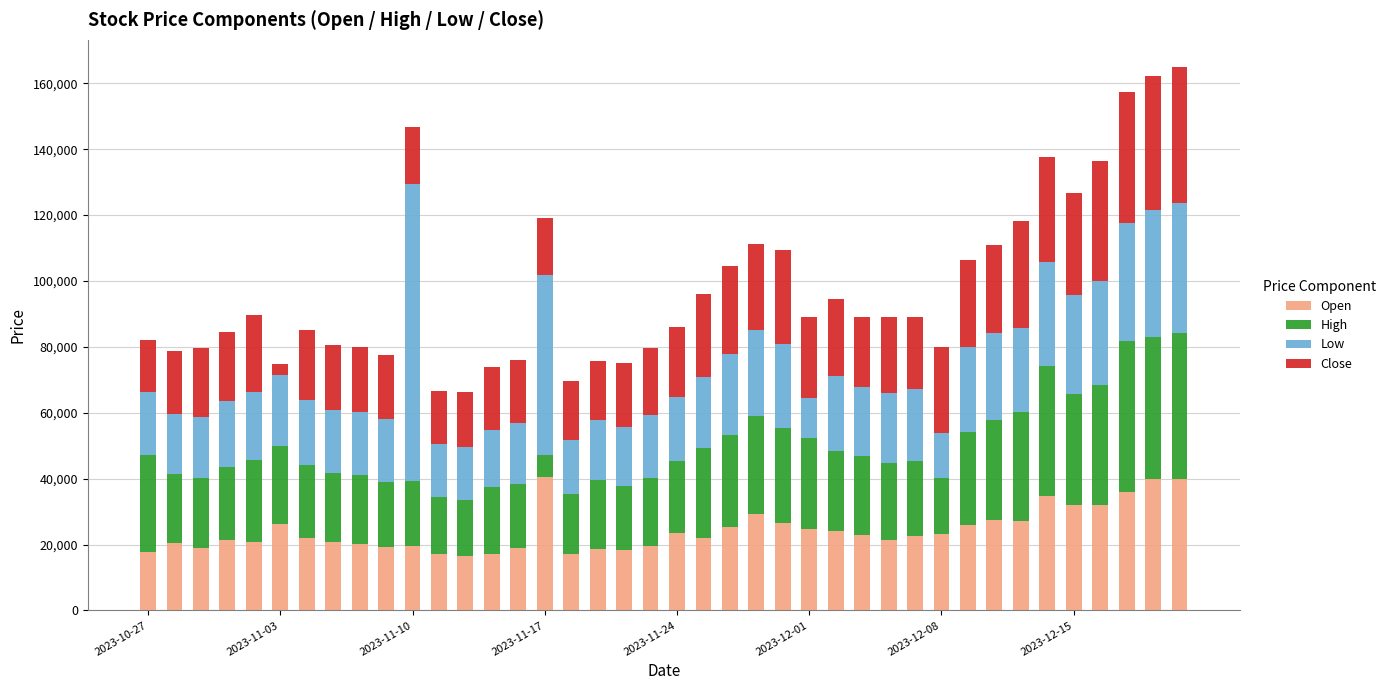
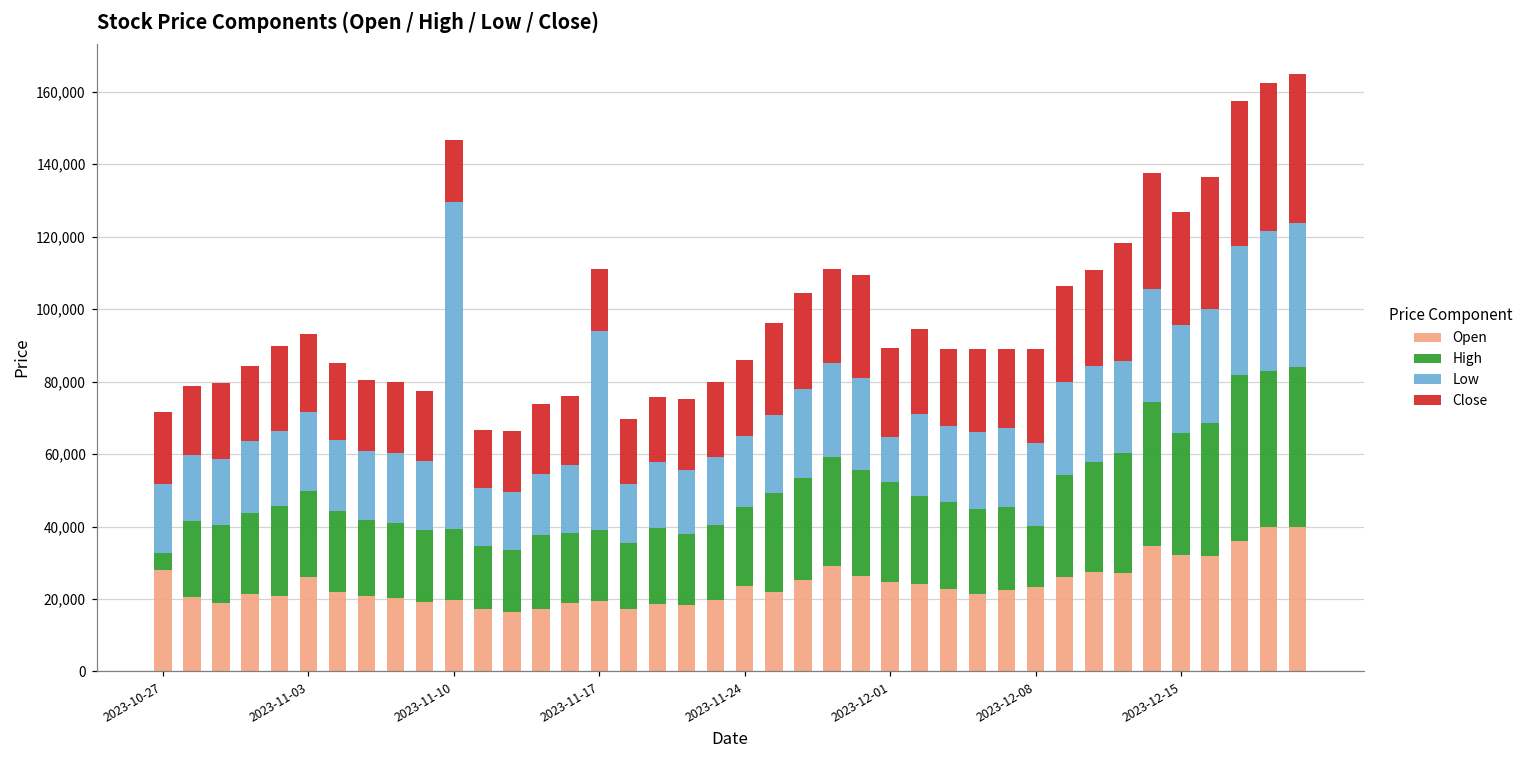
Open, 2023-10-27: 18,000 -> 28,000
High, 2023-10-27: 30,000 -> 5,000
Close, 2023-10-27: 16,000 -> 20,000
Close, 2023-11-03: 3,000 -> 22,000
Open, 2023-11-17: 41,000 -> 20,000
High, 2023-11-17: 7,000 -> 20,000
Low, 2023-12-08: 14,000 -> 23,000
